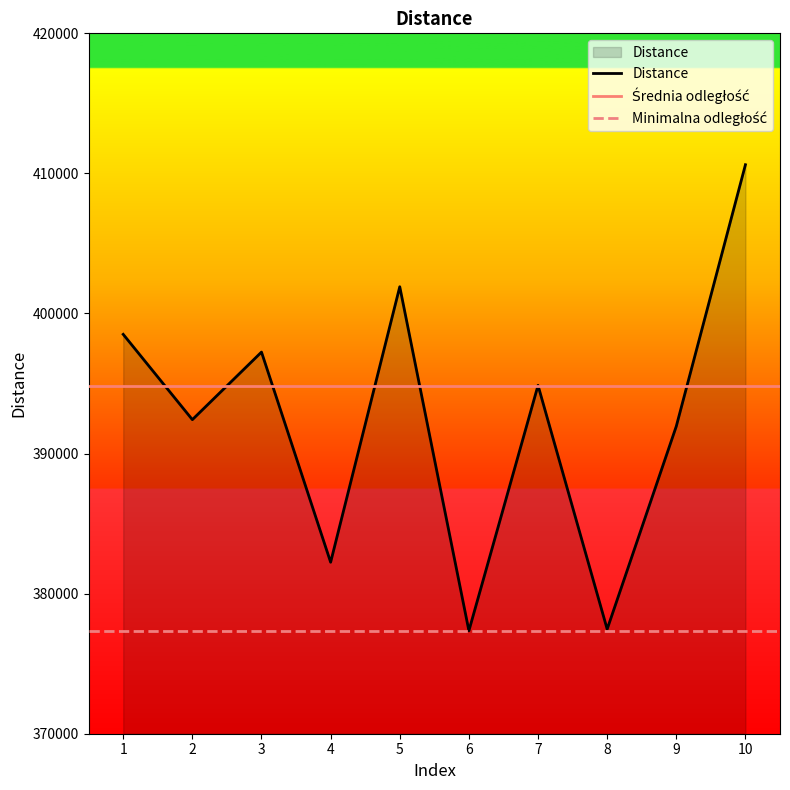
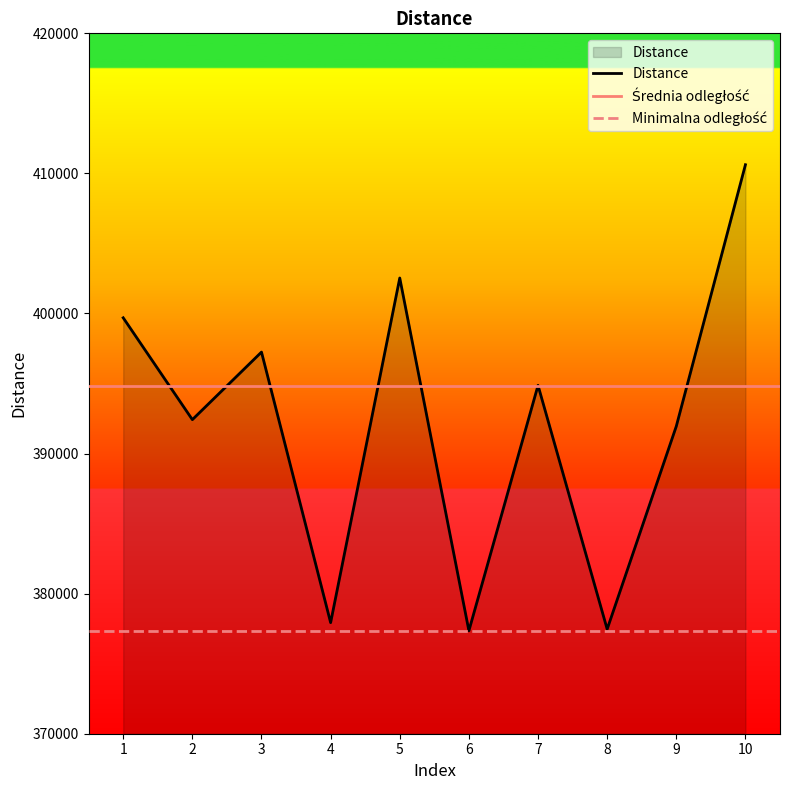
1: 398500 -> 399700
4: 382200 -> 377900
5: 401900 -> 402500
